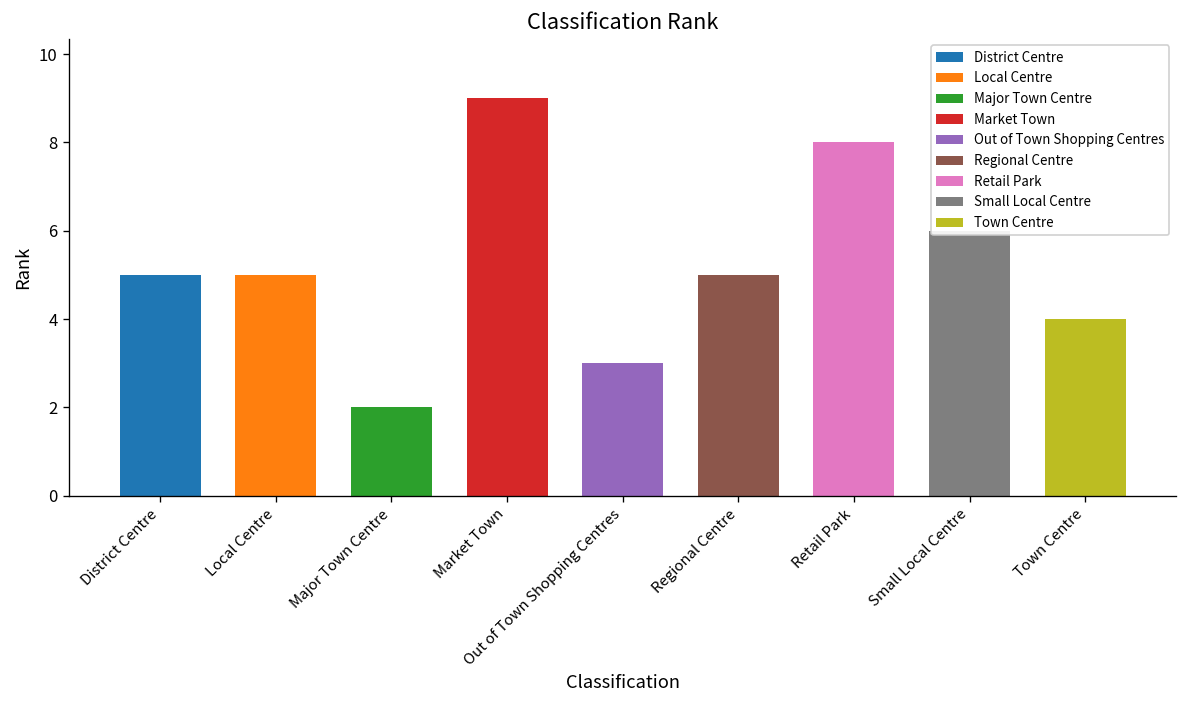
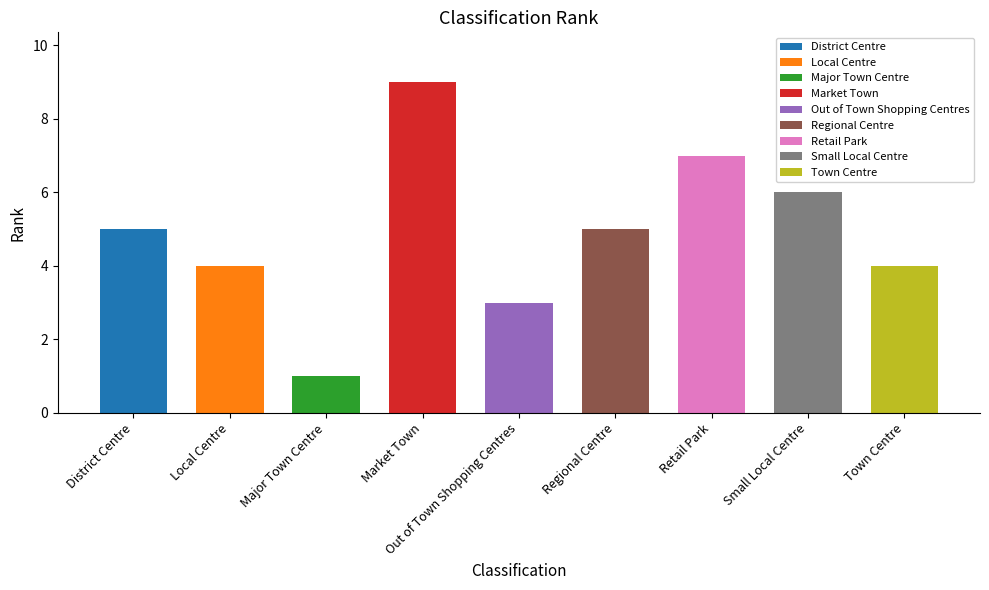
Local Centre: 5 -> 4
Major Town Centre: 2 -> 1
Retail Park: 8 -> 7
